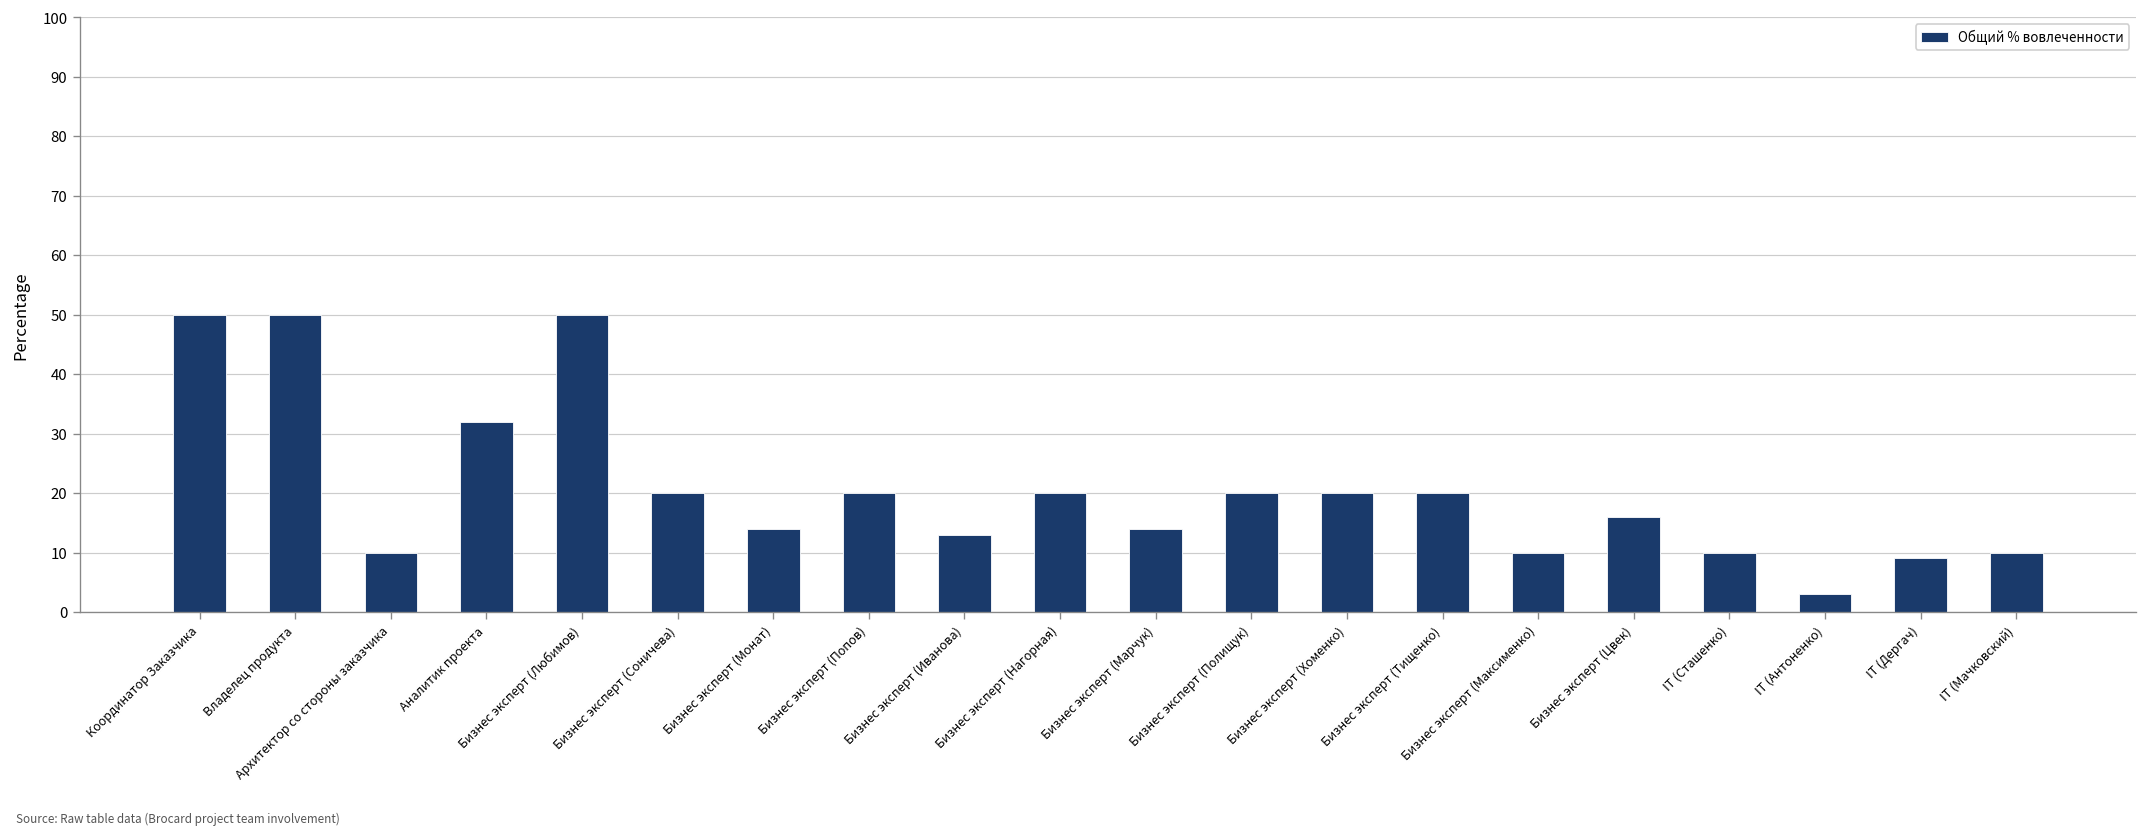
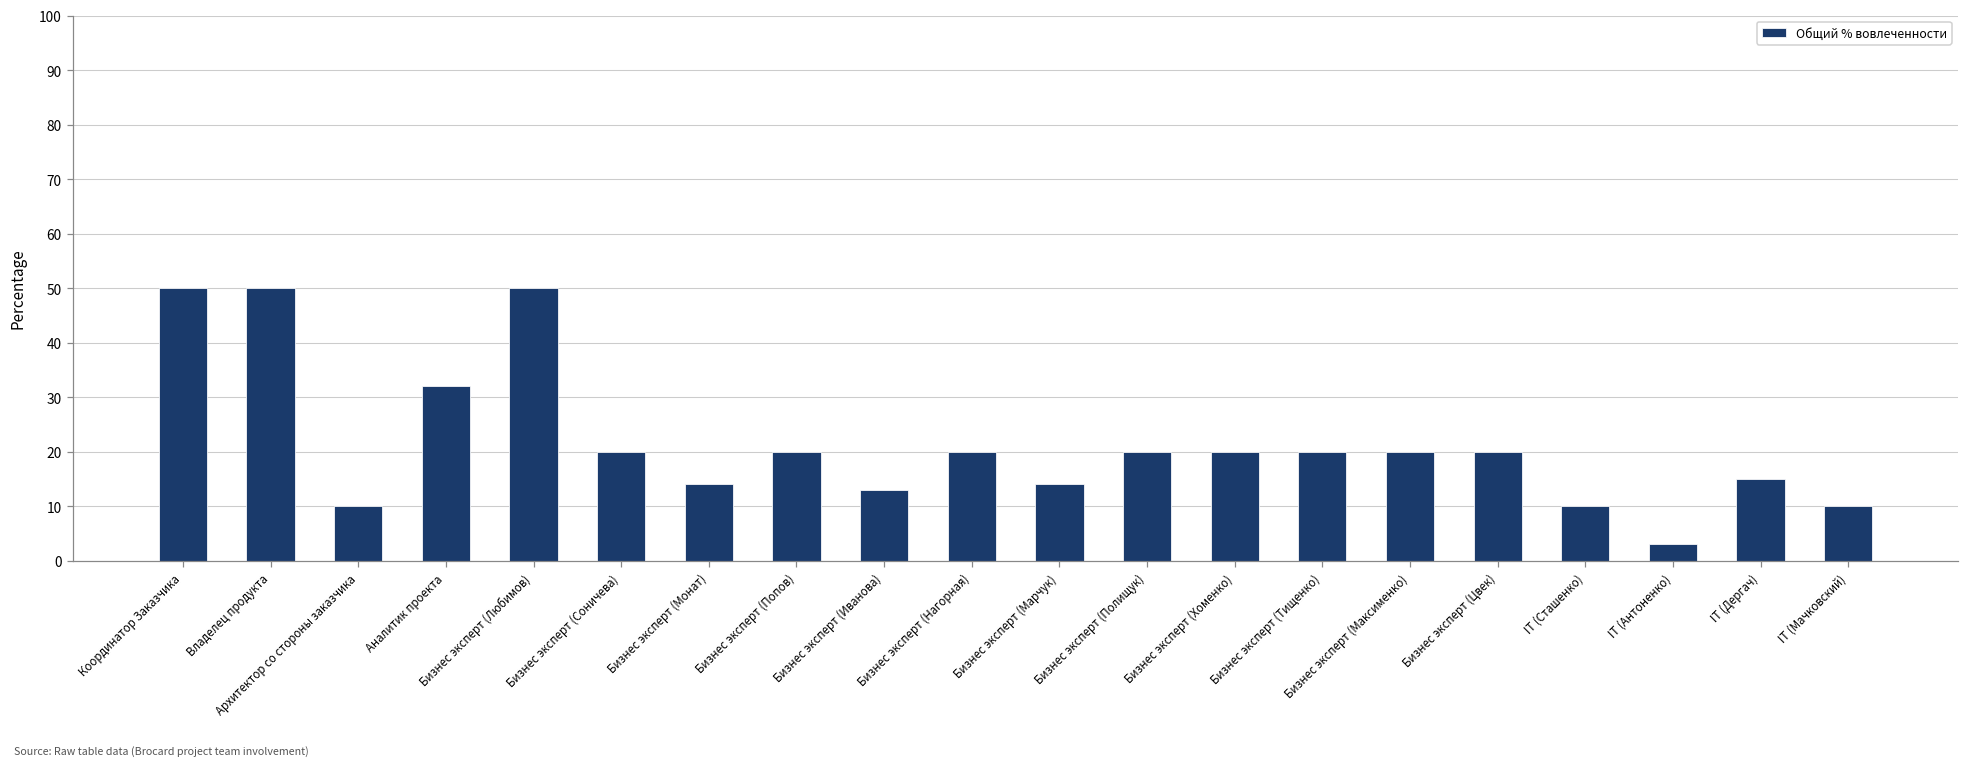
Бизнес эксперт (Максименко): 10 -> 20
Бизнес эксперт (Цвек): 16 -> 20
IT (Дергач): 9 -> 15
